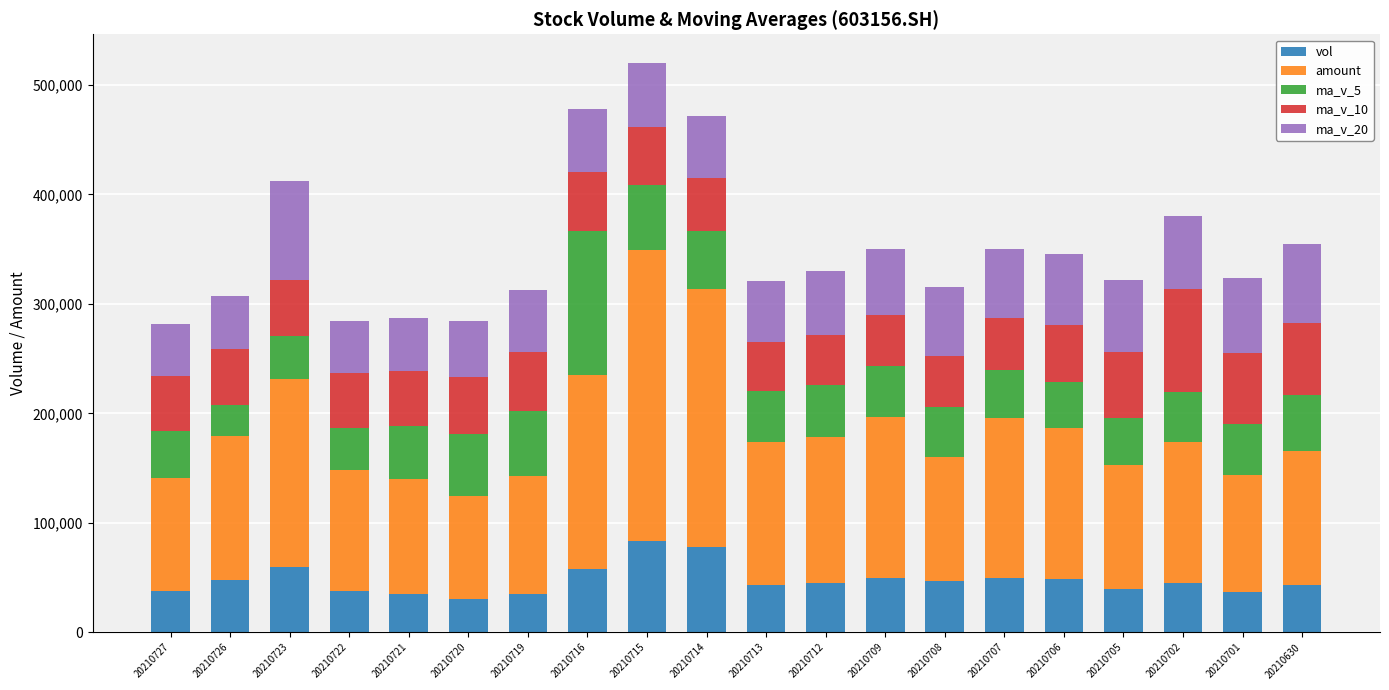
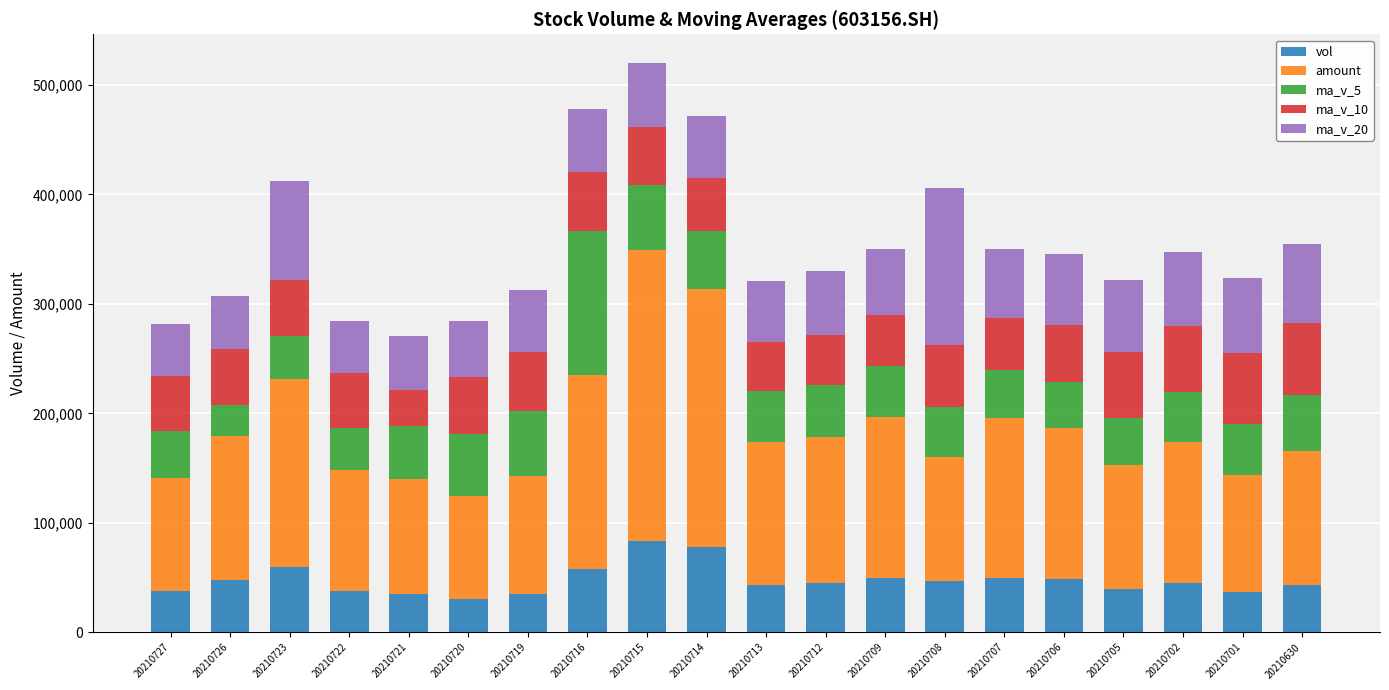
ma_v_10, 20210721: 50,000 -> 33,000
ma_v_10, 20210708: 46,000 -> 56,000
ma_v_20, 20210708: 63,000 -> 144,000
ma_v_10, 20210702: 94,000 -> 61,000
